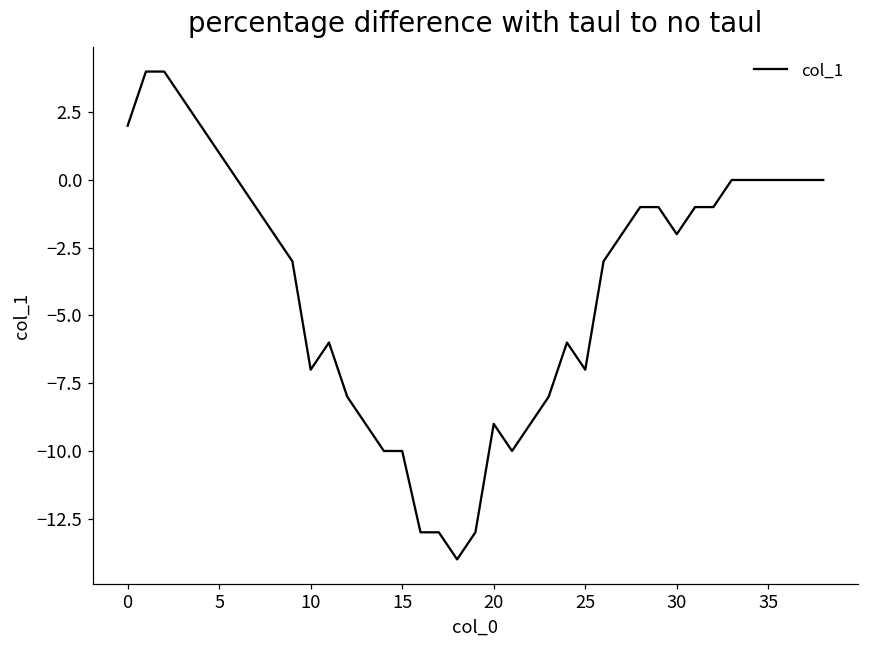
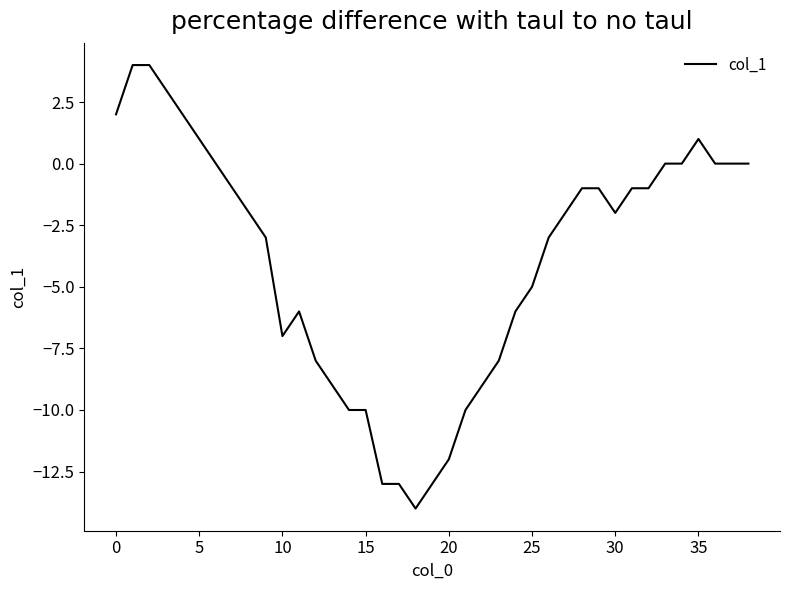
20: -9 -> -12
25: -7 -> -5
35: 0 -> 1
